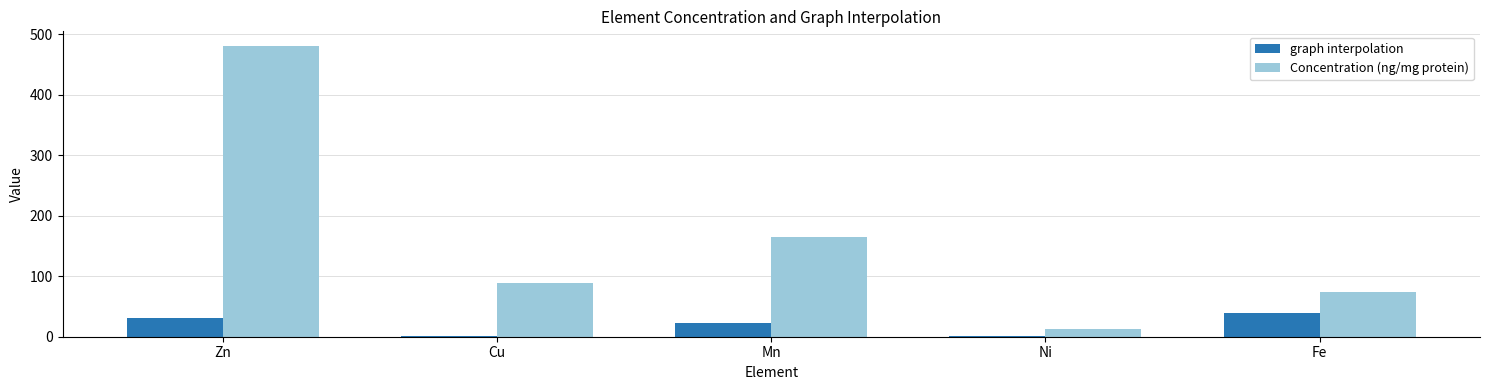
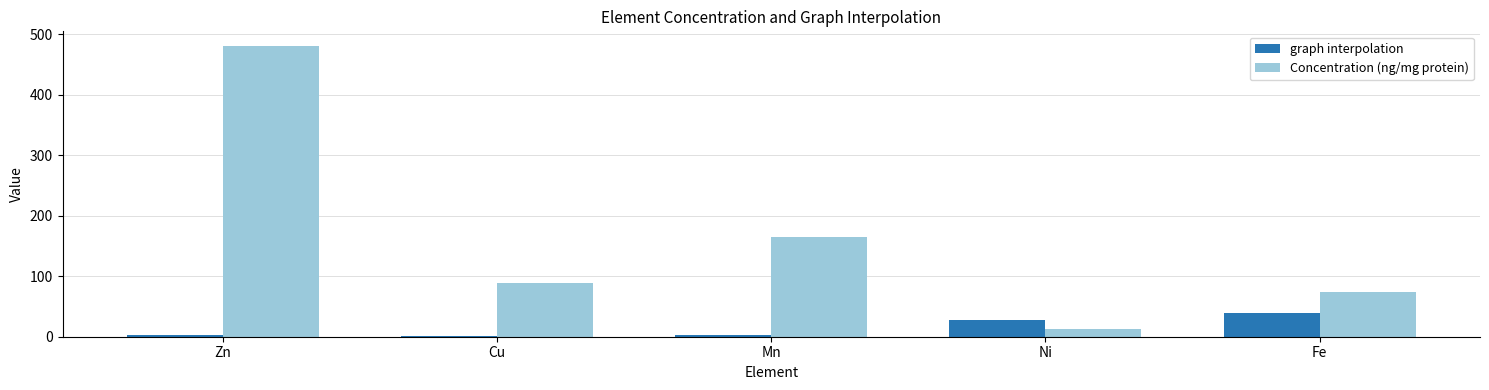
graph interpolation, Zn: 30 -> 0
graph interpolation, Mn: 20 -> 0
graph interpolation, Ni: 0 -> 30
